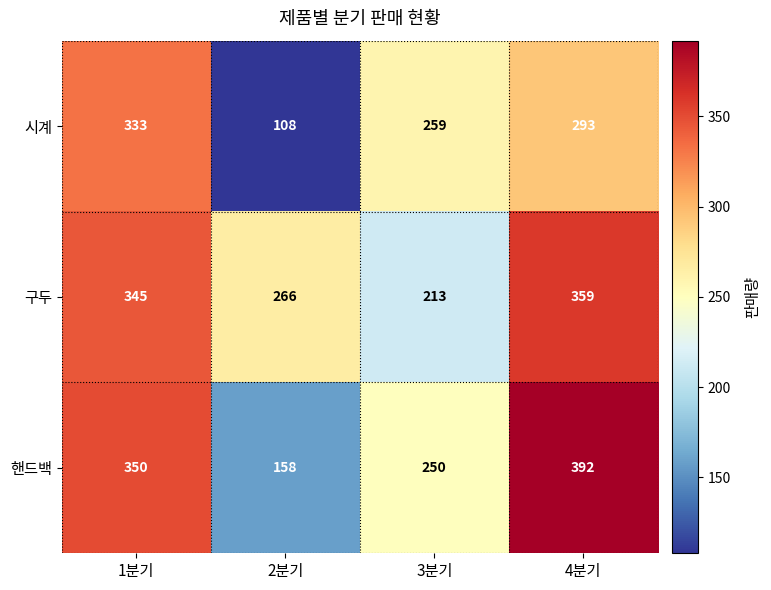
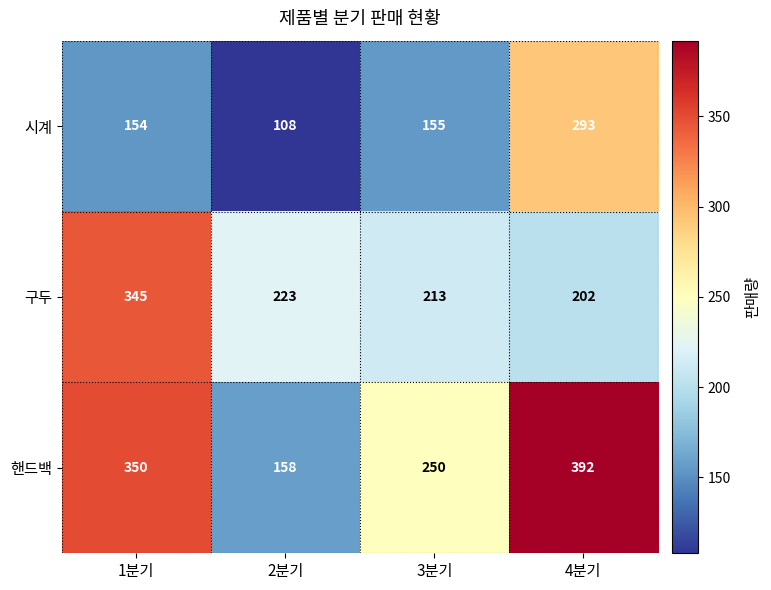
시계, 1분기: 333 -> 154
시계, 3분기: 259 -> 155
구두, 2분기: 266 -> 223
구두, 4분기: 359 -> 202
